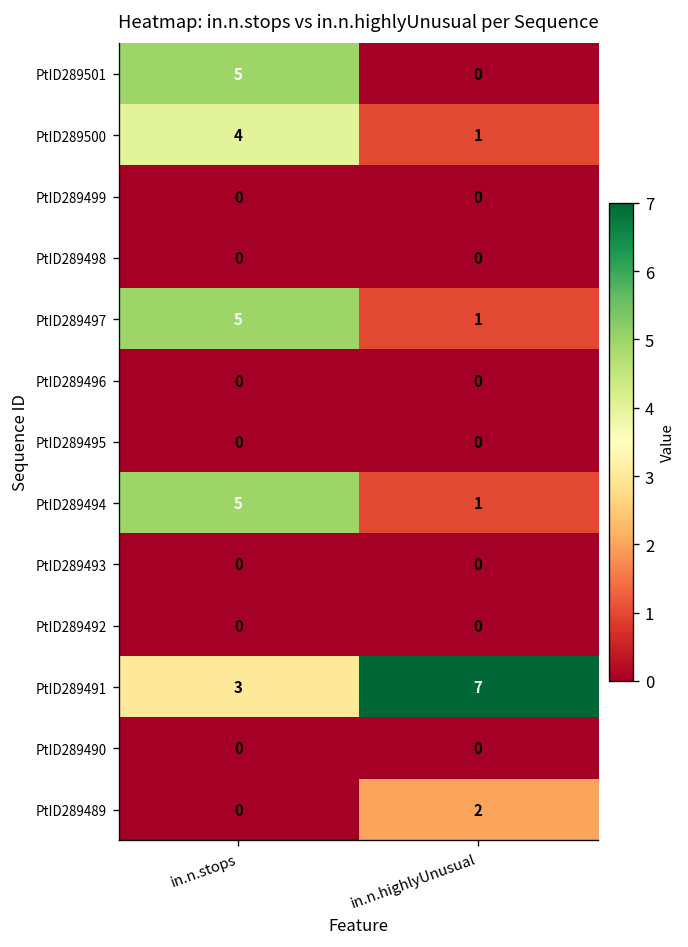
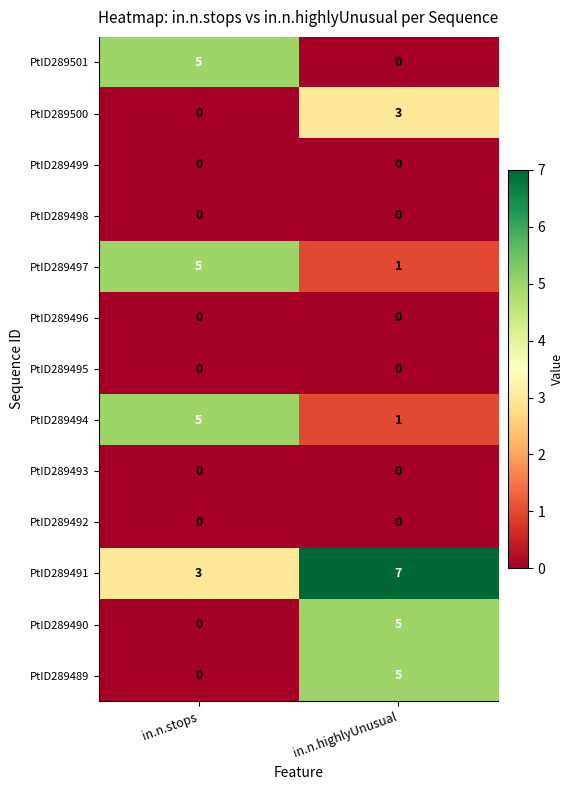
PtID289500, in.n.stops: 4 -> 0
PtID289500, in.n.highlyUnusual: 1 -> 3
PtID289490, in.n.highlyUnusual: 0 -> 5
PtID289489, in.n.highlyUnusual: 2 -> 5
